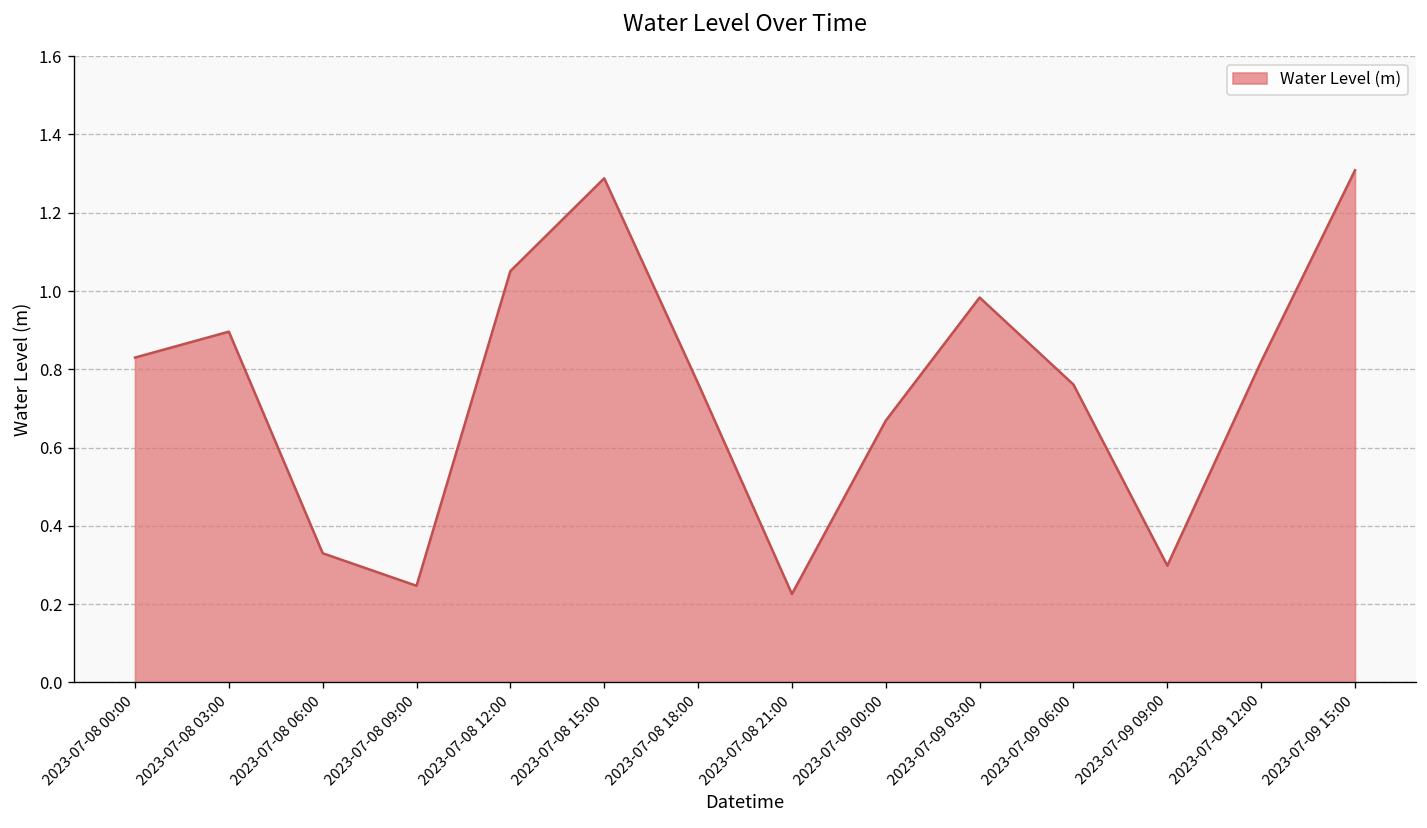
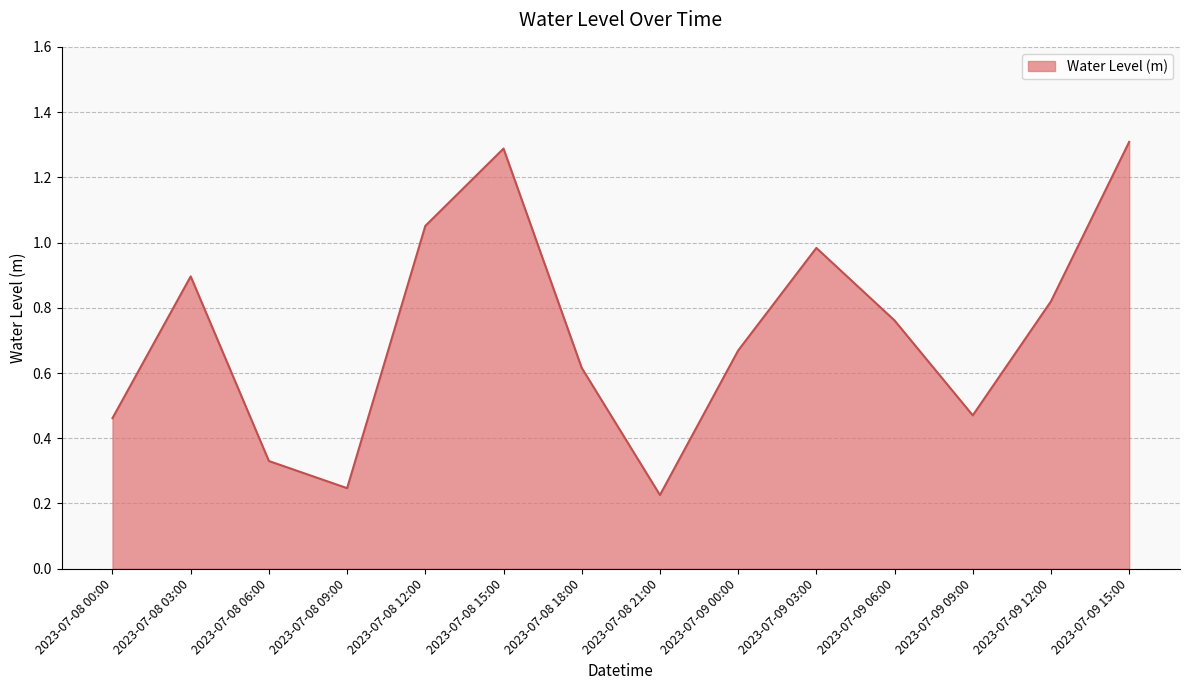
2023-07-08 00:00: 0.83 -> 0.46
2023-07-08 18:00: 0.76 -> 0.62
2023-07-09 09:00: 0.30 -> 0.47
